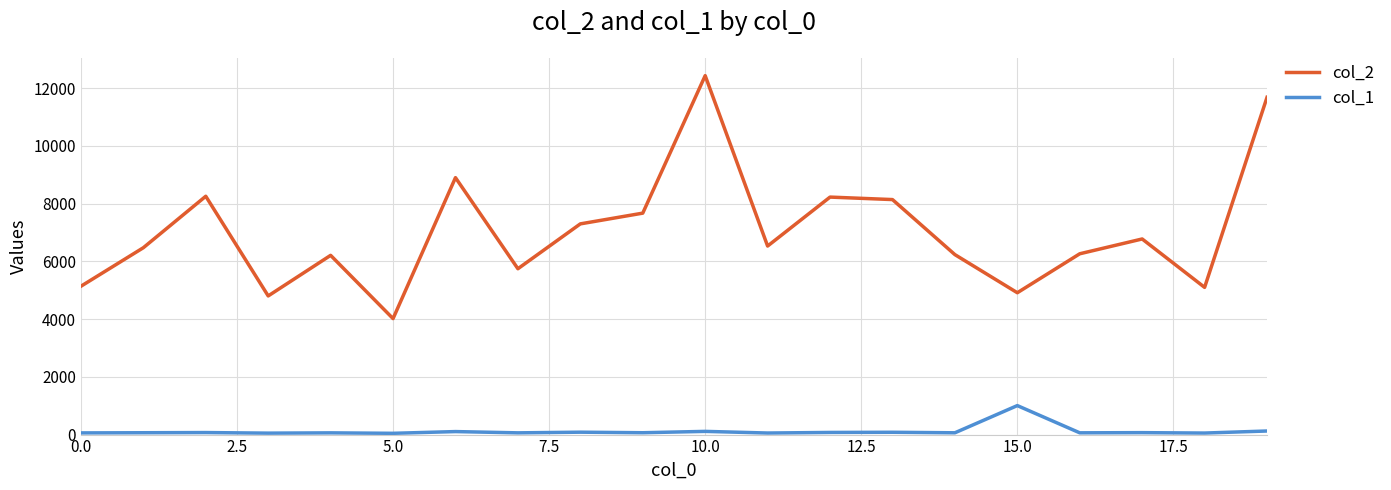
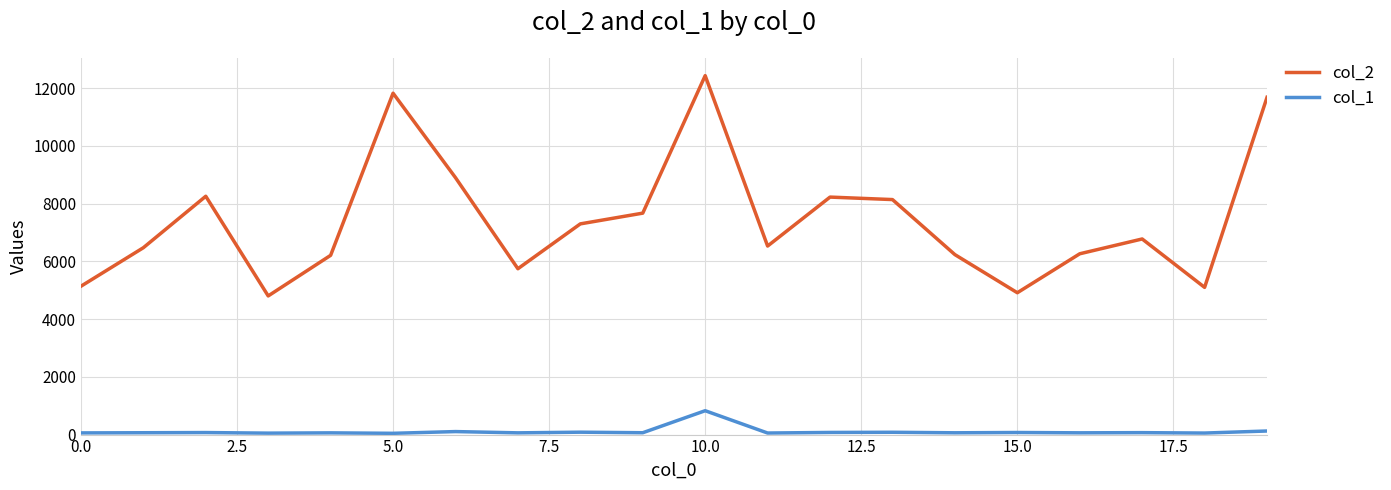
col_2, 5.0: 4000 -> 11800
col_1, 10.0: 100 -> 800
col_1, 15.0: 1000 -> 100
